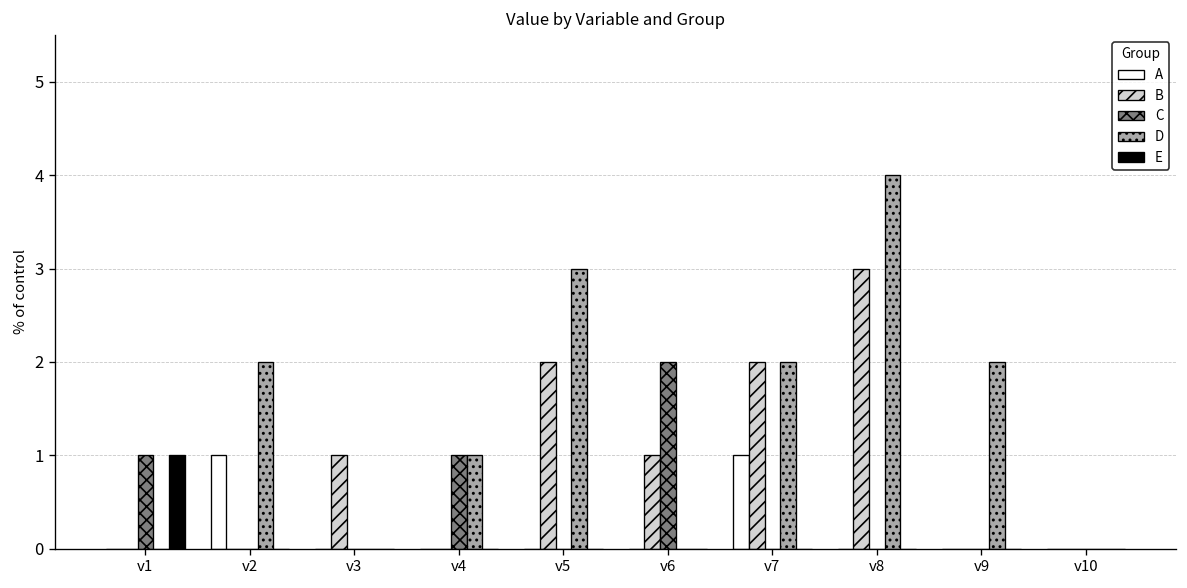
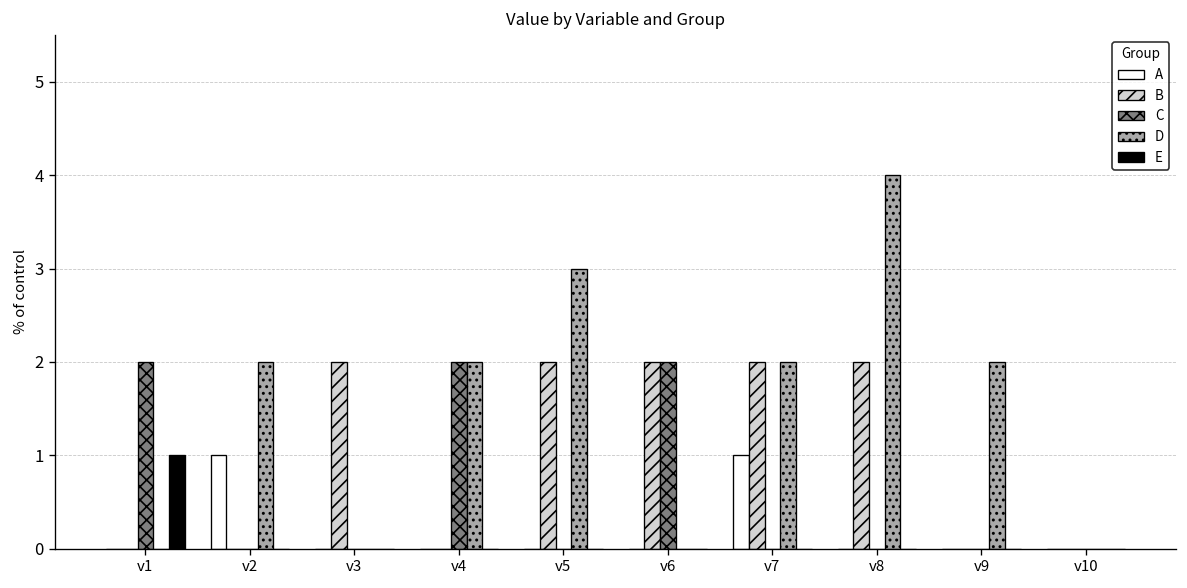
C, v1: 1 -> 2
B, v3: 1 -> 2
C, v4: 1 -> 2
D, v4: 1 -> 2
B, v6: 1 -> 2
B, v8: 3 -> 2
